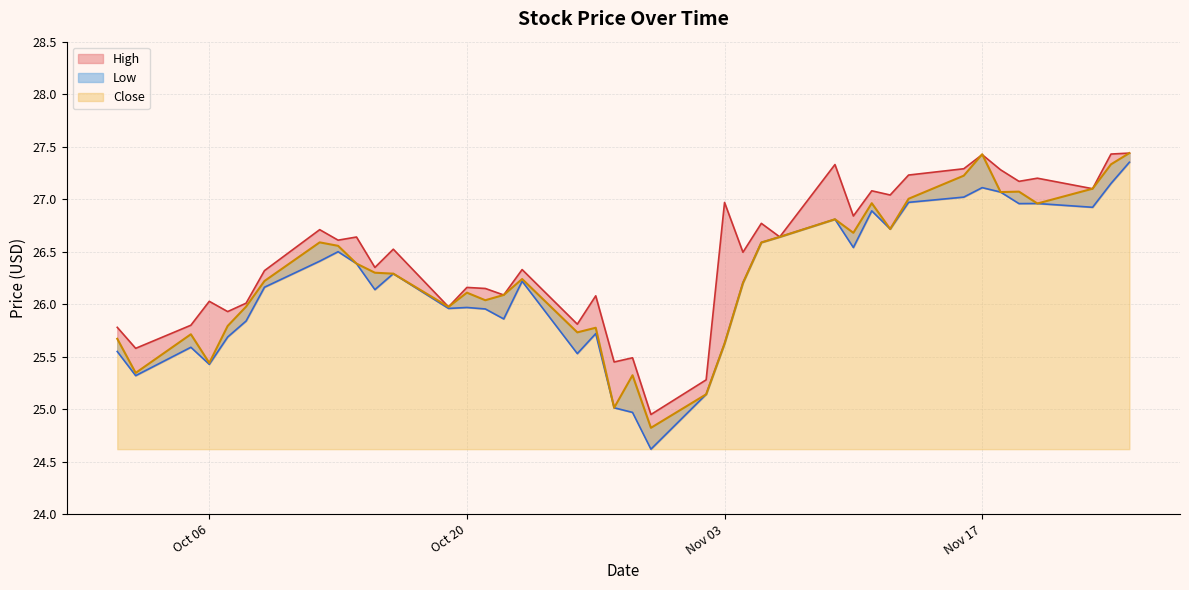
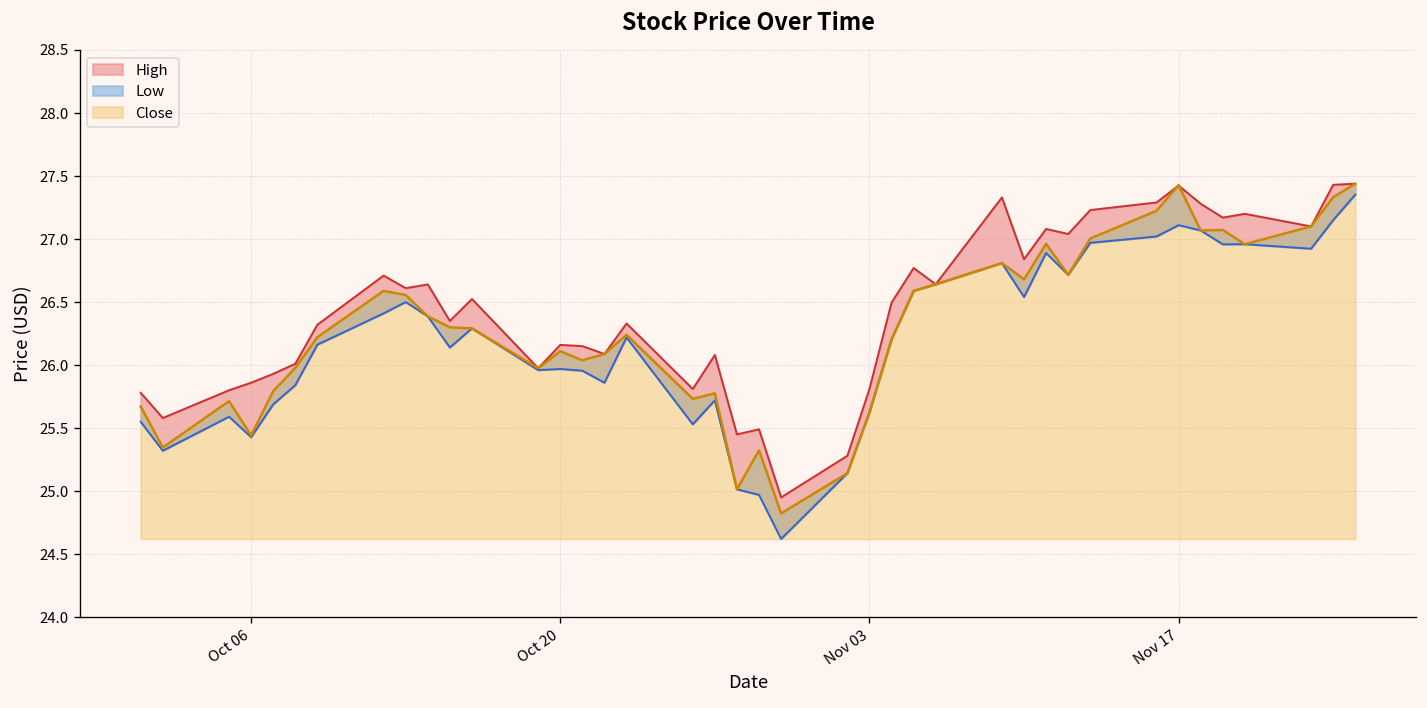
High, Oct 06: 26.03 -> 25.86
High, Nov 03: 26.97 -> 25.81
